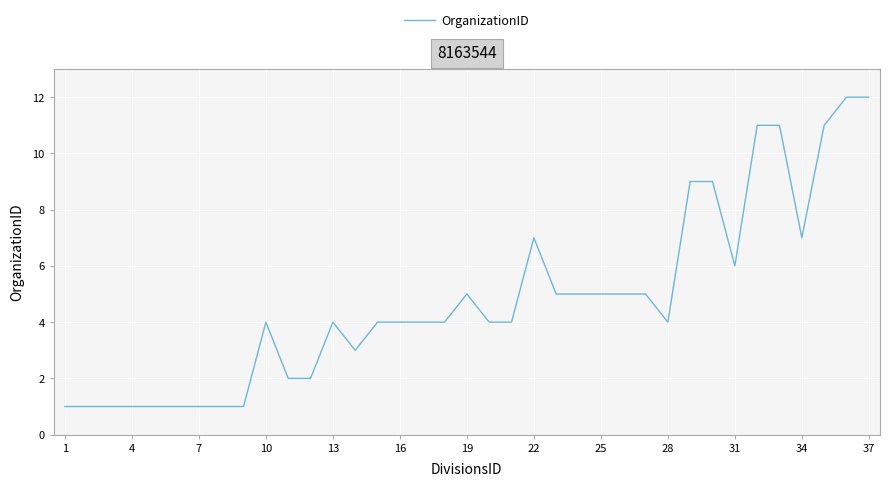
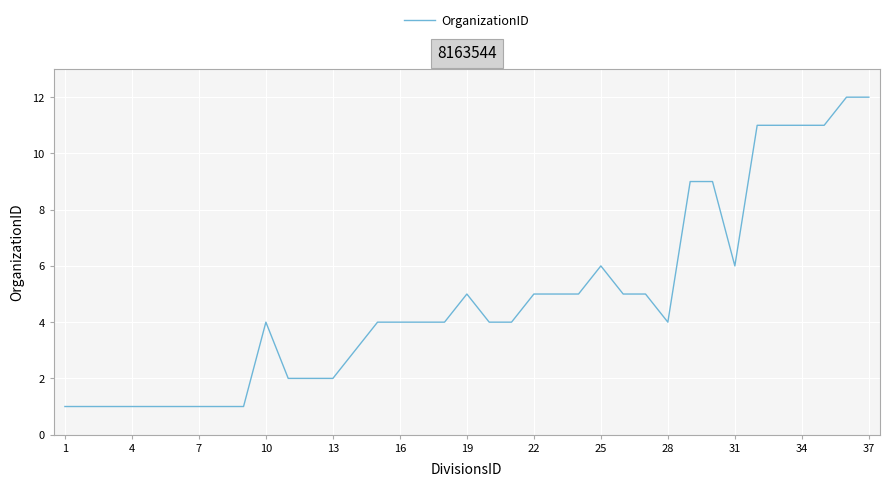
13: 4 -> 2
22: 7 -> 5
25: 5 -> 6
34: 7 -> 11
